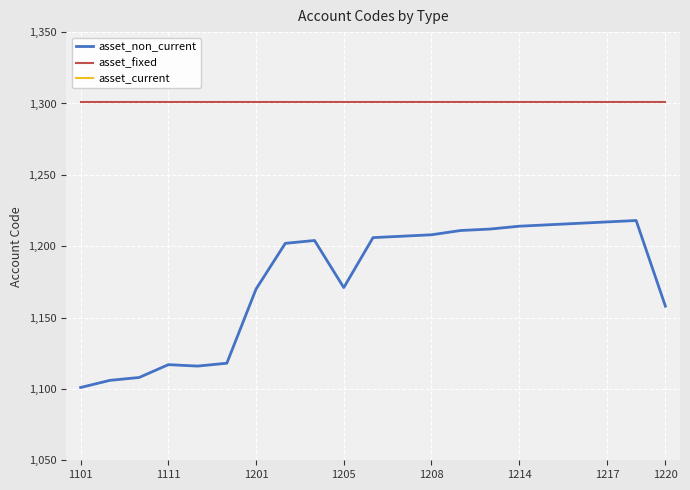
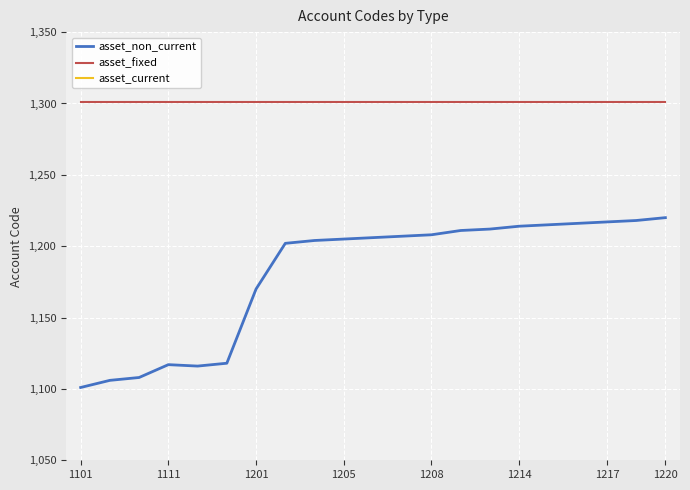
asset_non_current, 1205: 1,171 -> 1,205
asset_non_current, 1220: 1,158 -> 1,220
